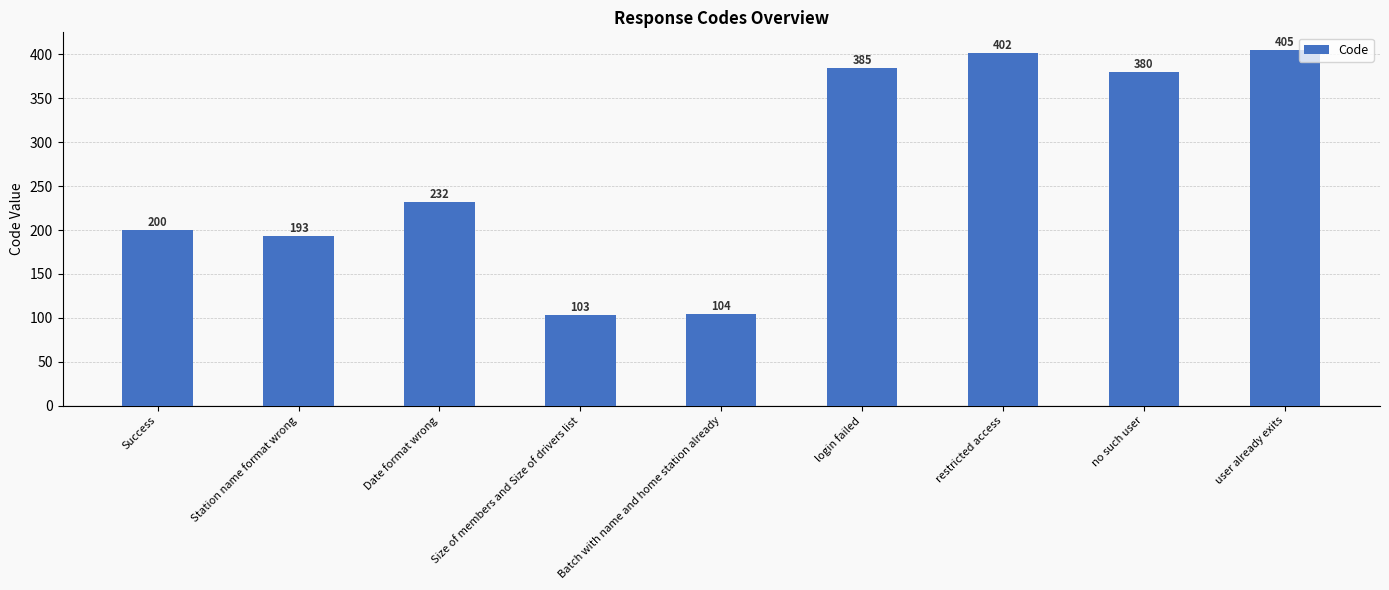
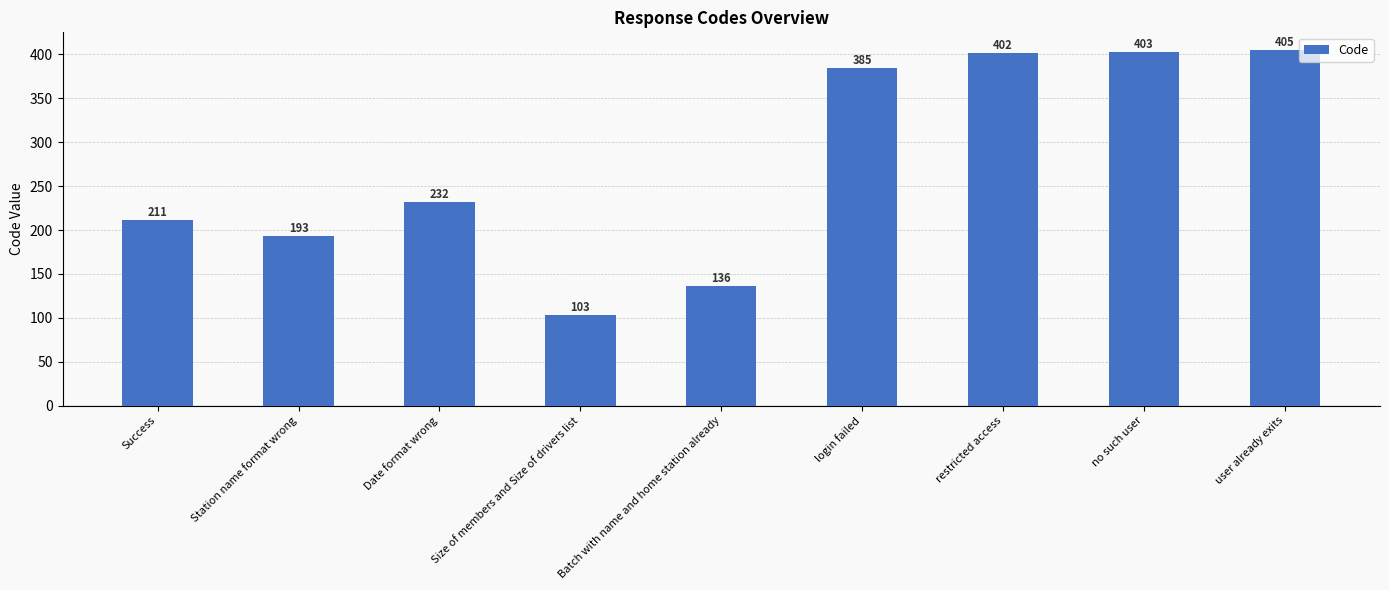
Success: 200 -> 211
Batch with name and home station already: 104 -> 136
no such user: 380 -> 403
